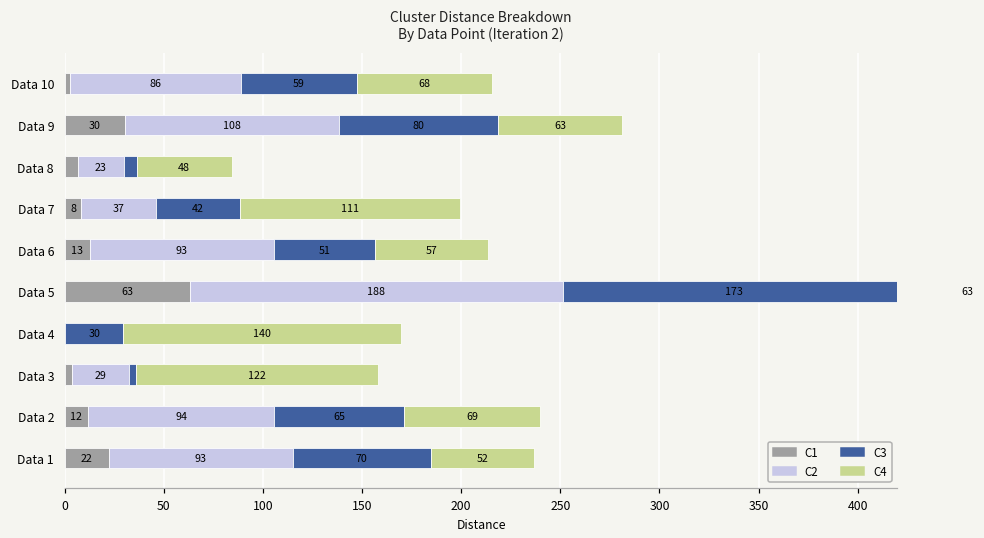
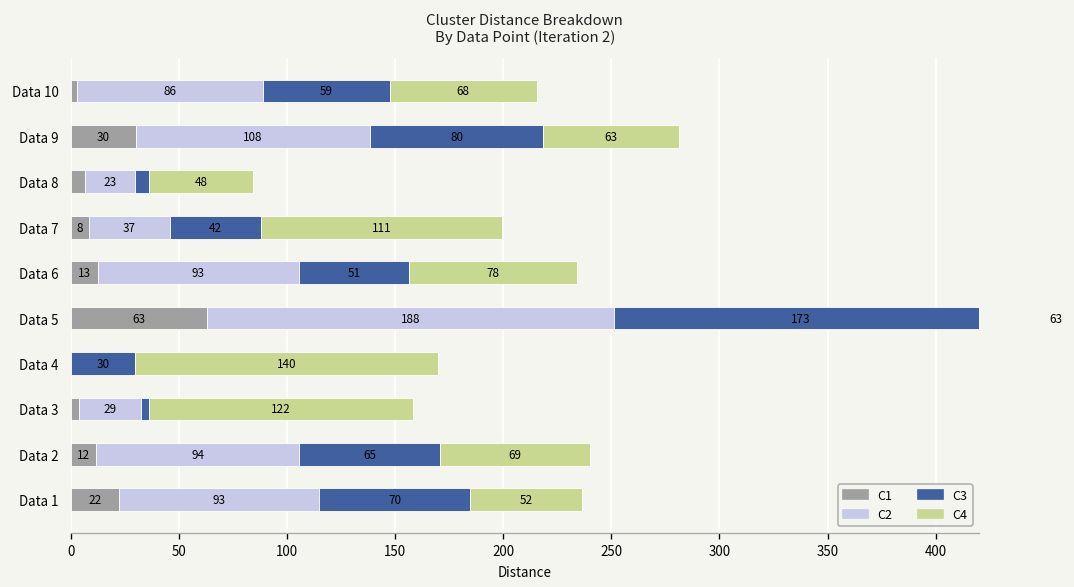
C4, Data 6: 57 -> 78
